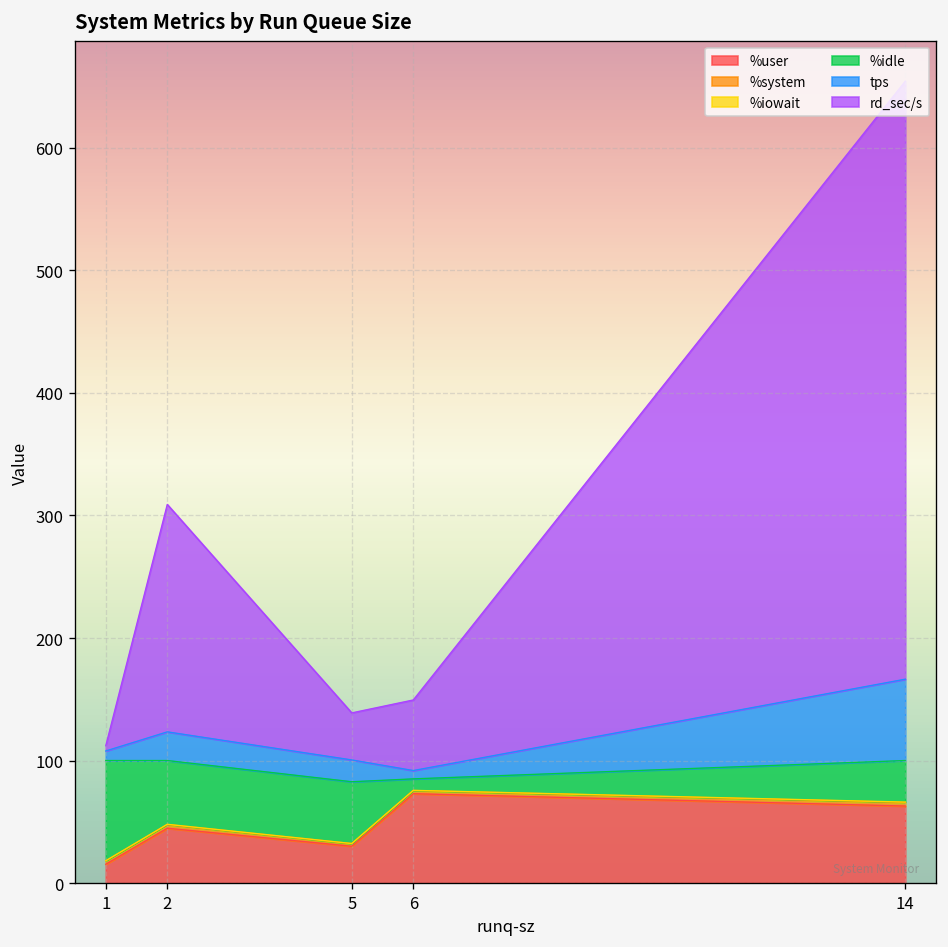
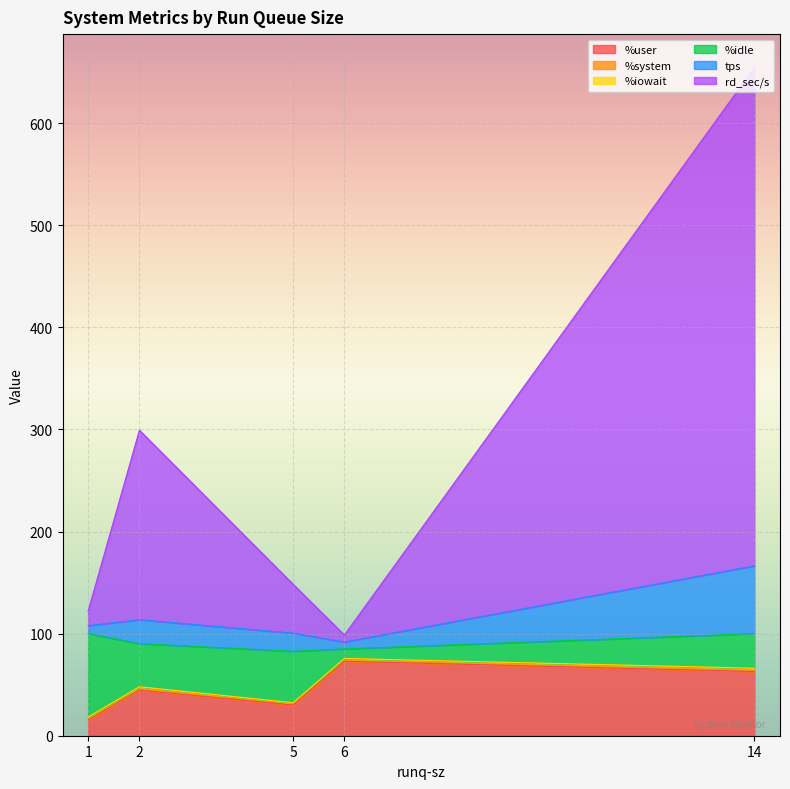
rd_sec/s, 1: 4 -> 14
%idle, 2: 52 -> 42
rd_sec/s, 5: 38 -> 48
rd_sec/s, 6: 58 -> 7
